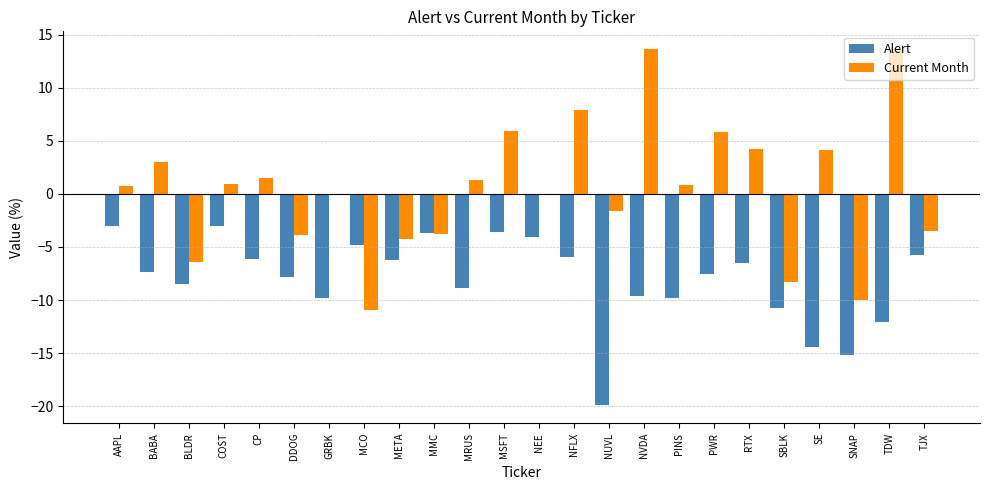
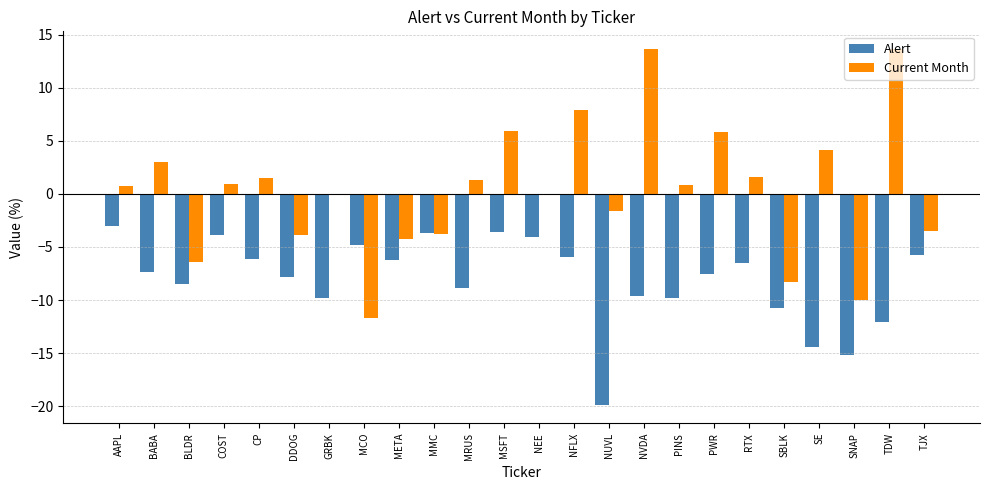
Alert, COST: -3.0 -> -3.9
Current Month, MCO: -10.9 -> -11.7
Current Month, RTX: 4.2 -> 1.6
